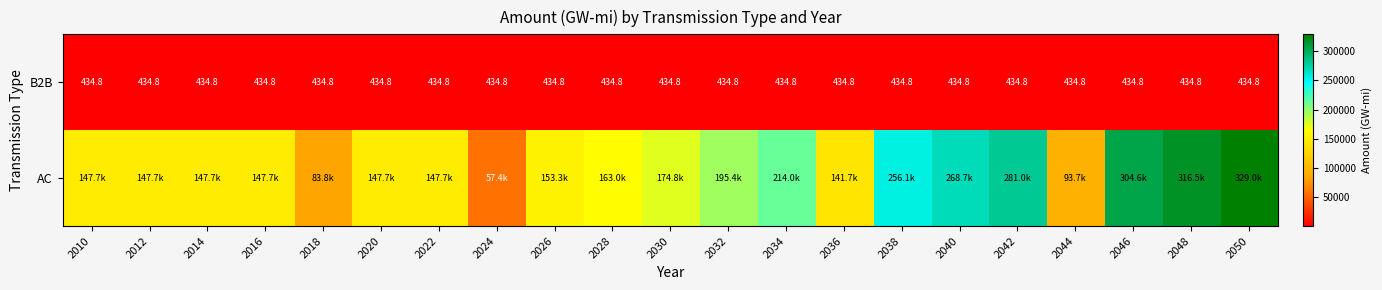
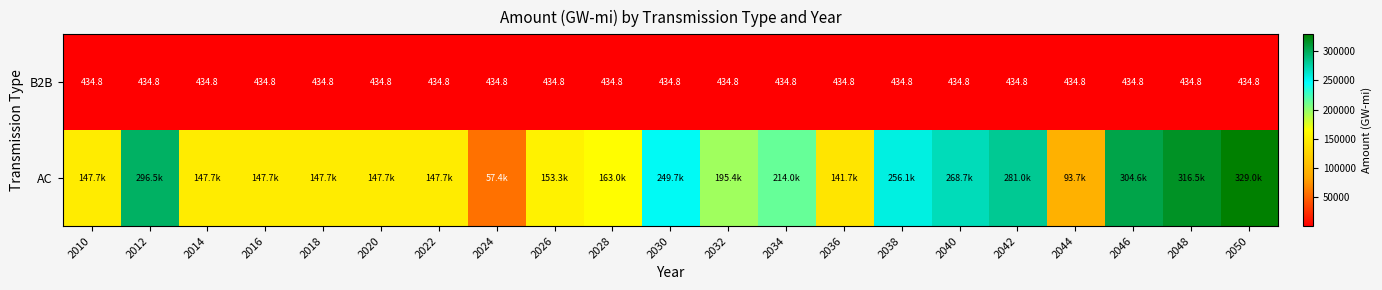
AC, 2012: 147.7k -> 296.5k
AC, 2018: 83.8k -> 147.7k
AC, 2030: 174.8k -> 249.7k
